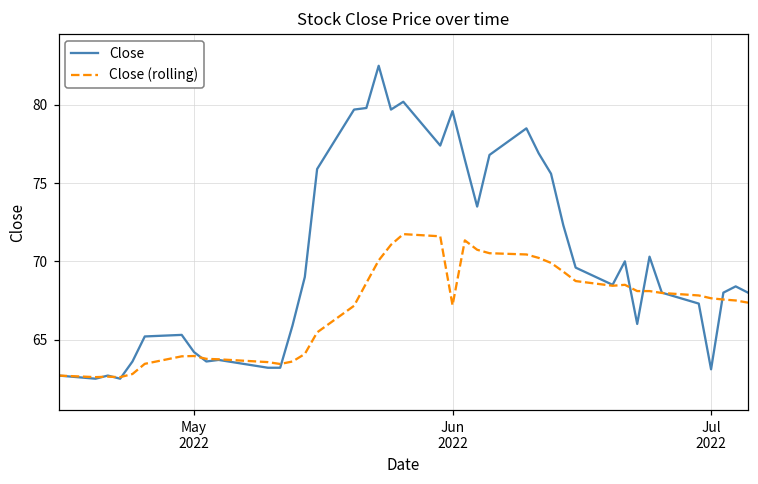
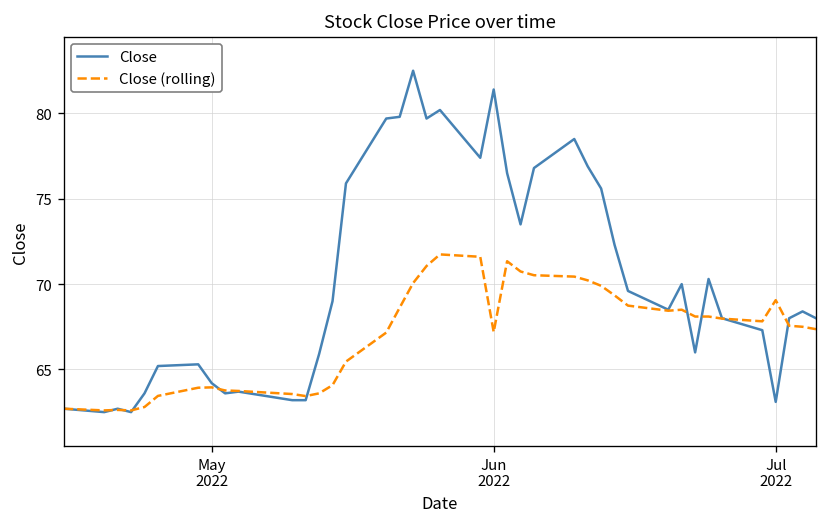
Close, Jun 2022: 79.6 -> 81.4
Close (rolling), Jul 2022: 67.6 -> 69.1
